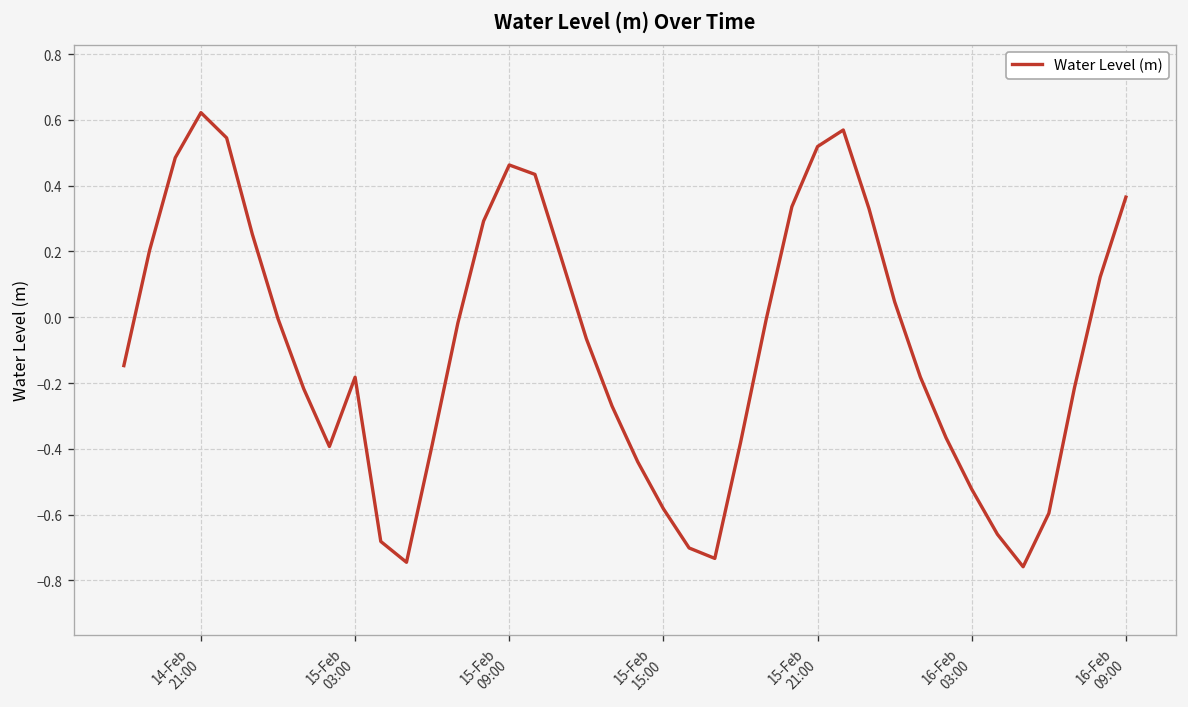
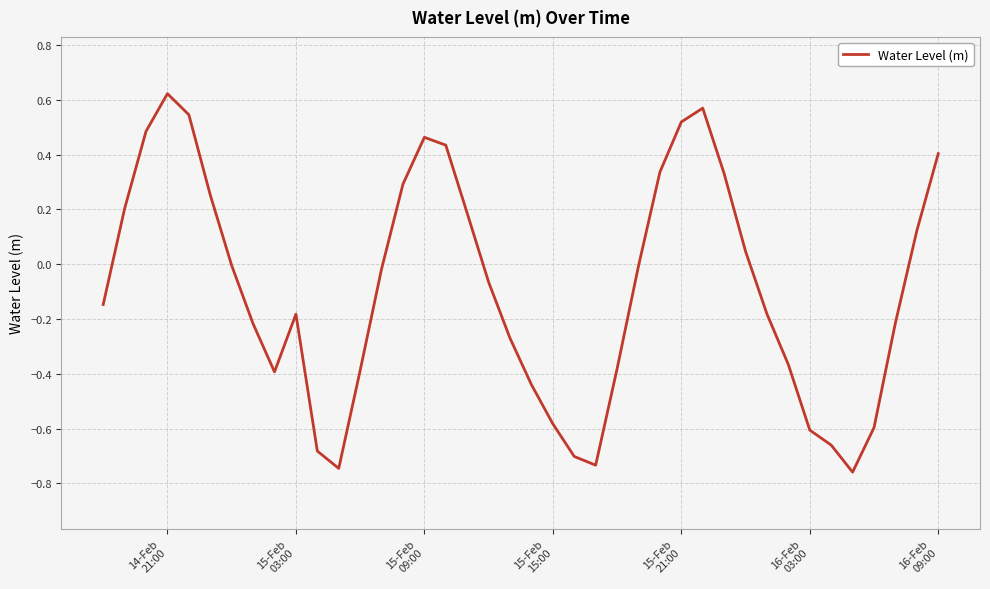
16-Feb 03:00: -0.52 -> -0.61
16-Feb 09:00: 0.37 -> 0.40
